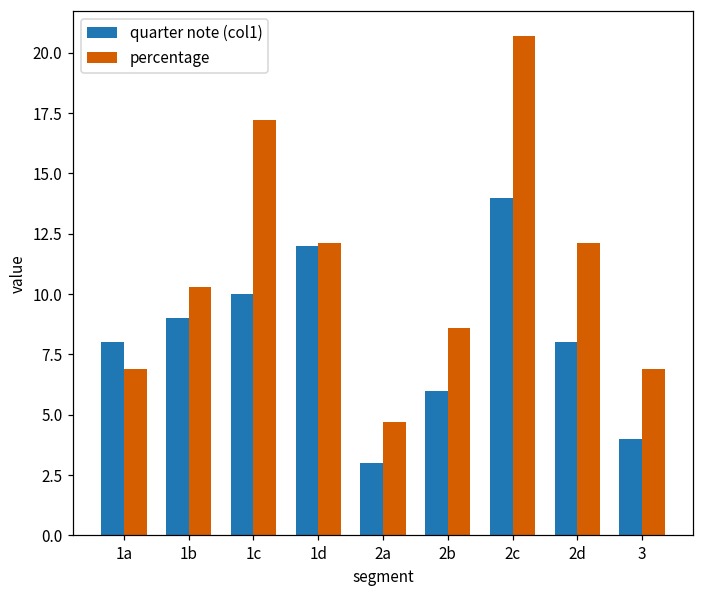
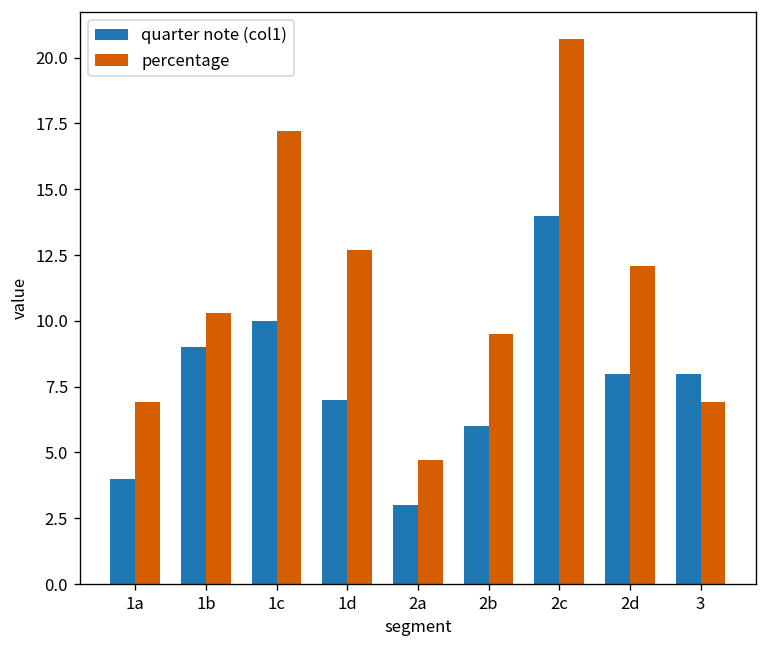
quarter note (col1), 1a: 8 -> 4
quarter note (col1), 1d: 12 -> 7
percentage, 1d: 12.1 -> 12.7
percentage, 2b: 8.6 -> 9.5
quarter note (col1), 3: 4 -> 8
